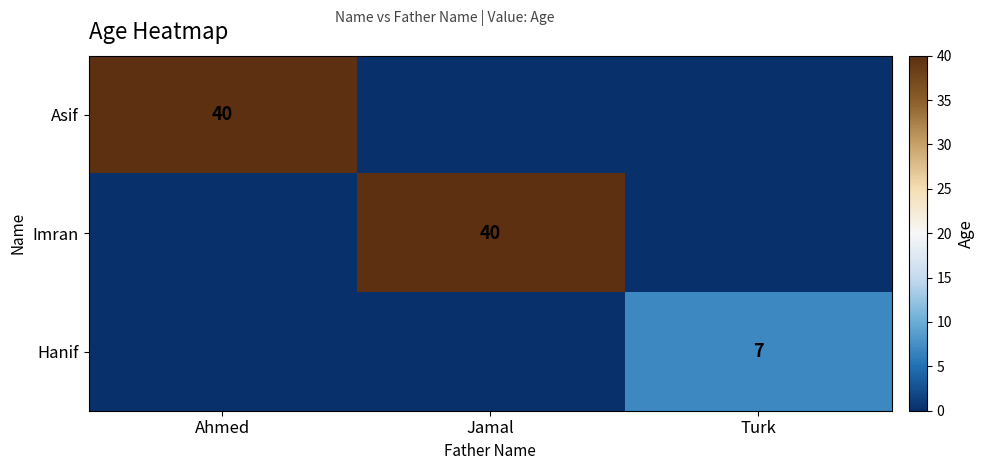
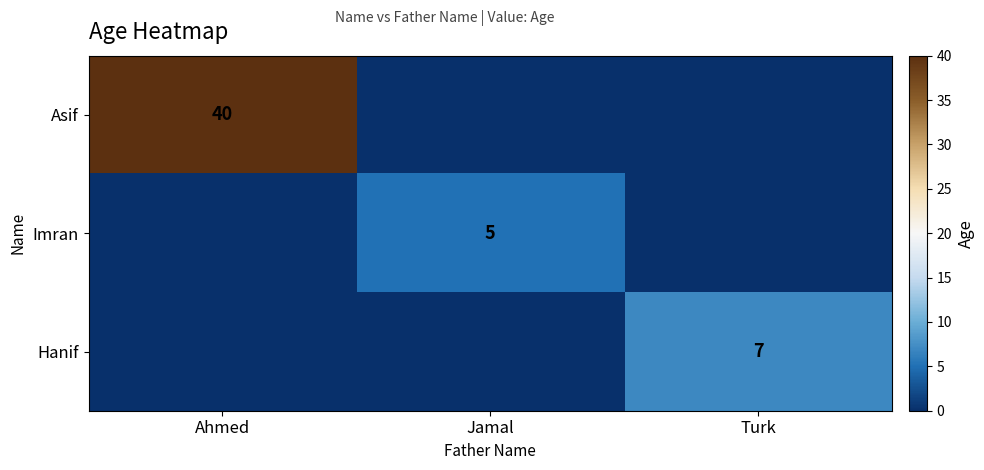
Imran, Jamal: 40 -> 5
